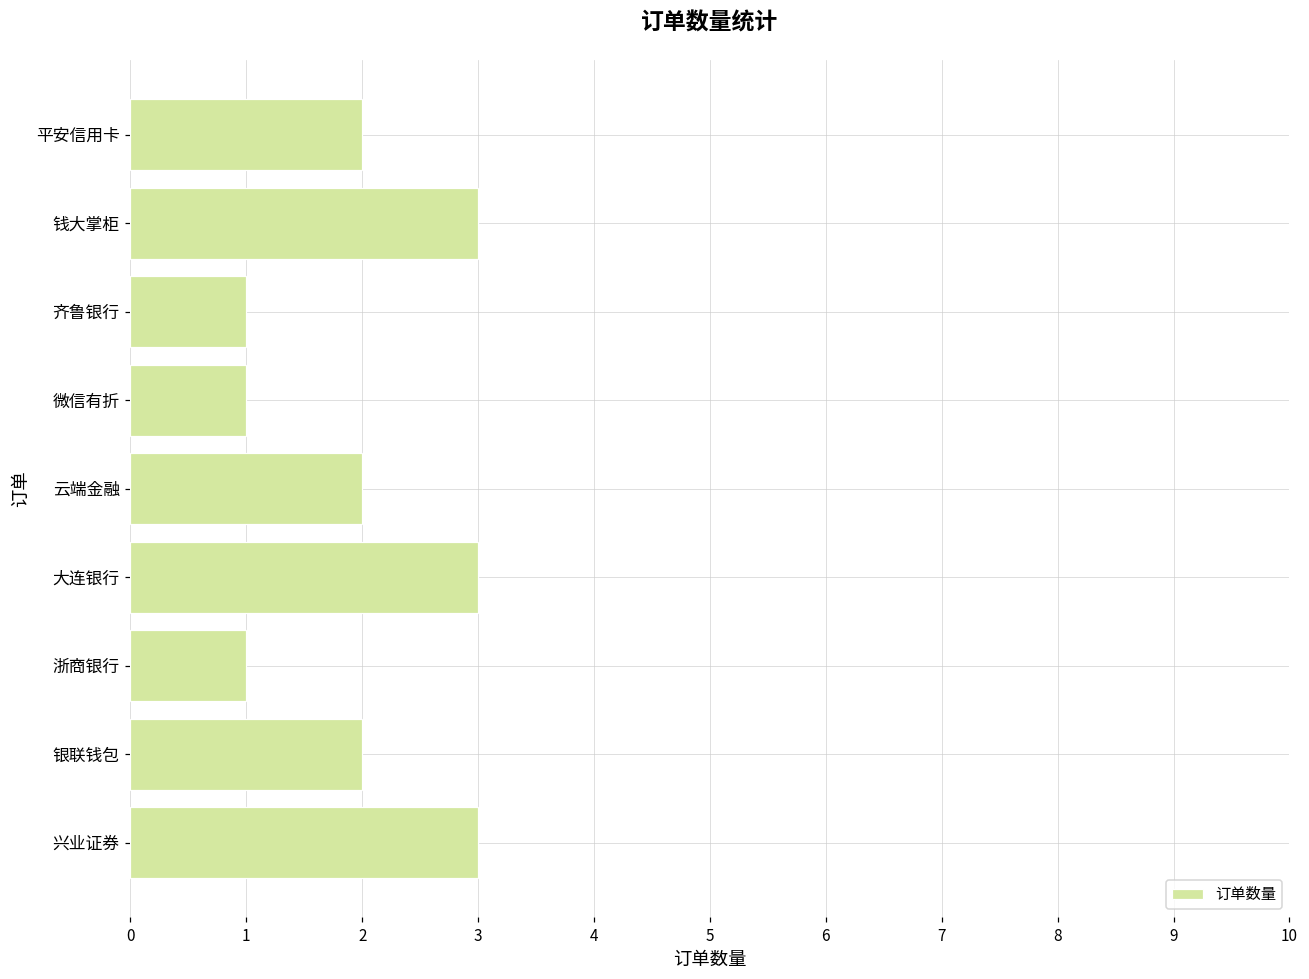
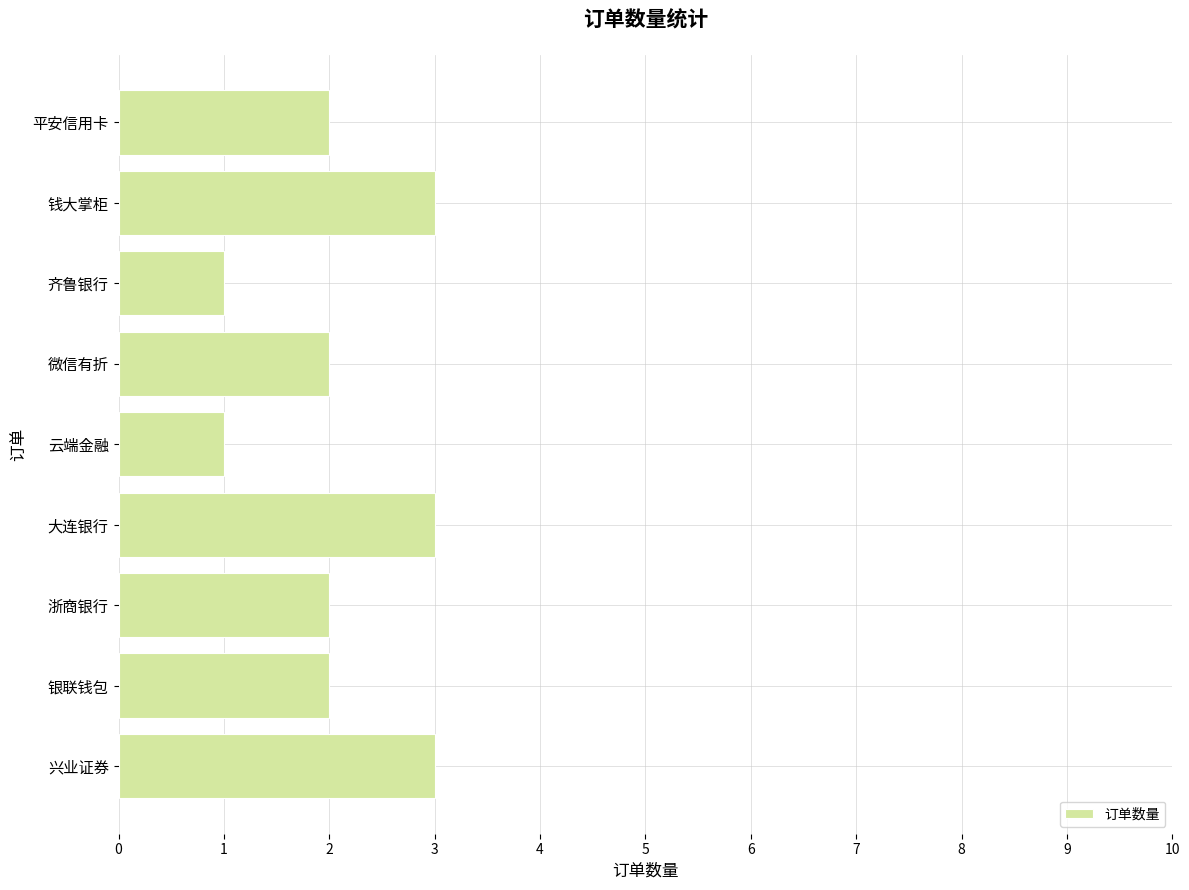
微信有折: 1 -> 2
云端金融: 2 -> 1
浙商银行: 1 -> 2
